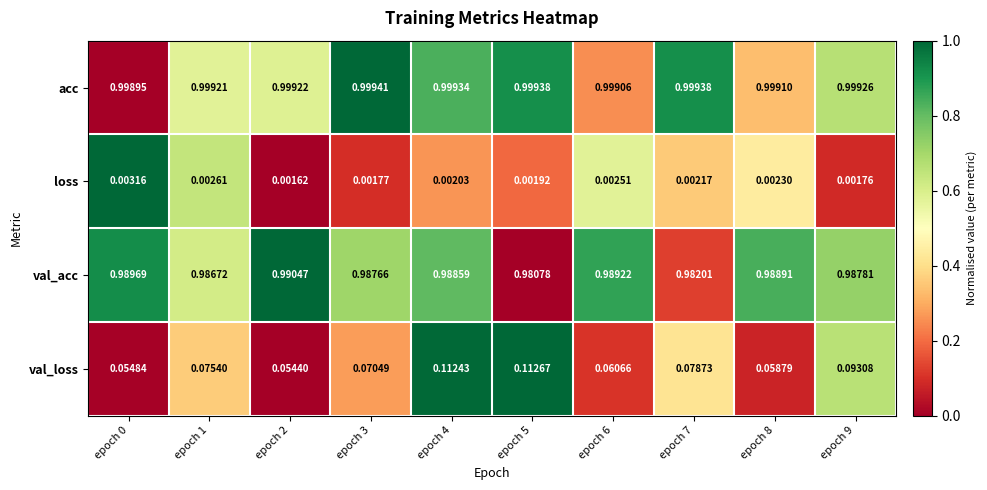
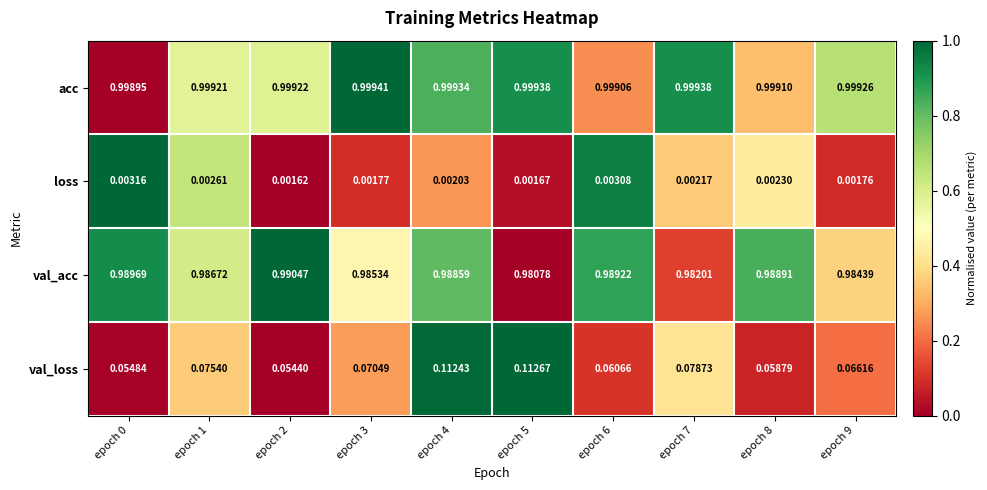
loss, epoch 5: 0.00192 -> 0.00167
loss, epoch 6: 0.00251 -> 0.00308
val_acc, epoch 3: 0.98766 -> 0.98534
val_acc, epoch 9: 0.98781 -> 0.98439
val_loss, epoch 9: 0.09308 -> 0.06616
